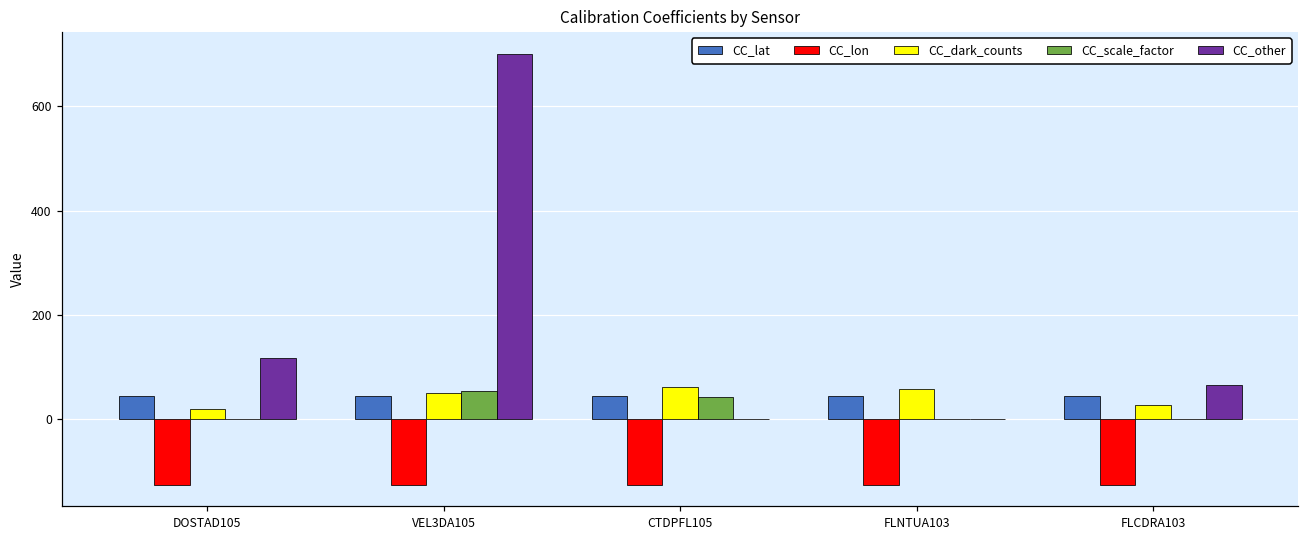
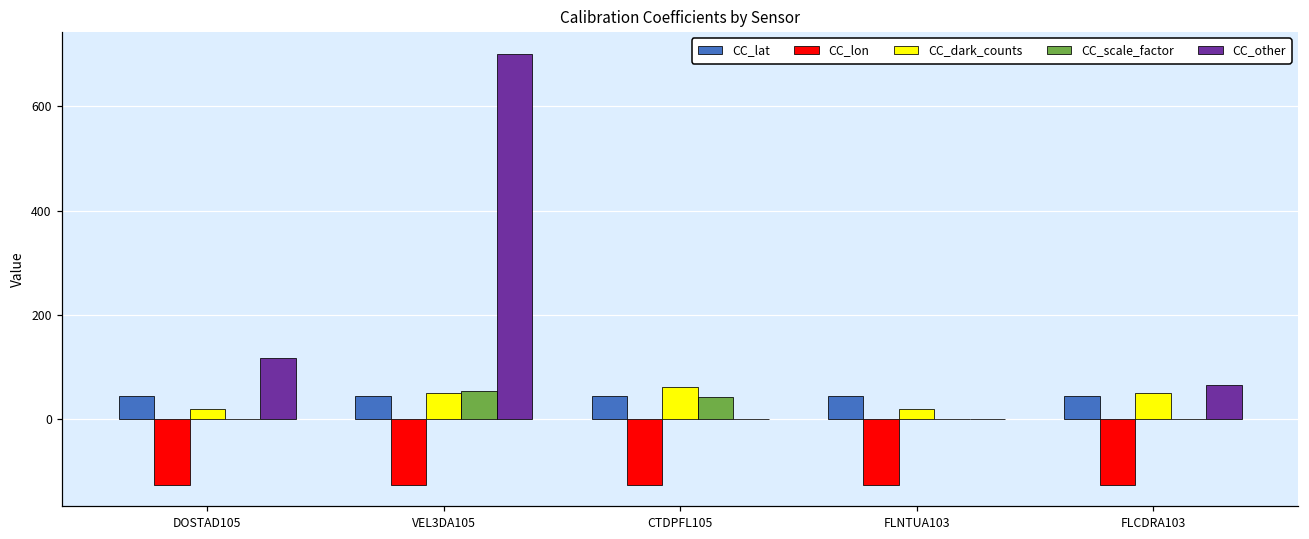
CC_dark_counts, FLNTUA103: 60 -> 20
CC_dark_counts, FLCDRA103: 30 -> 50
